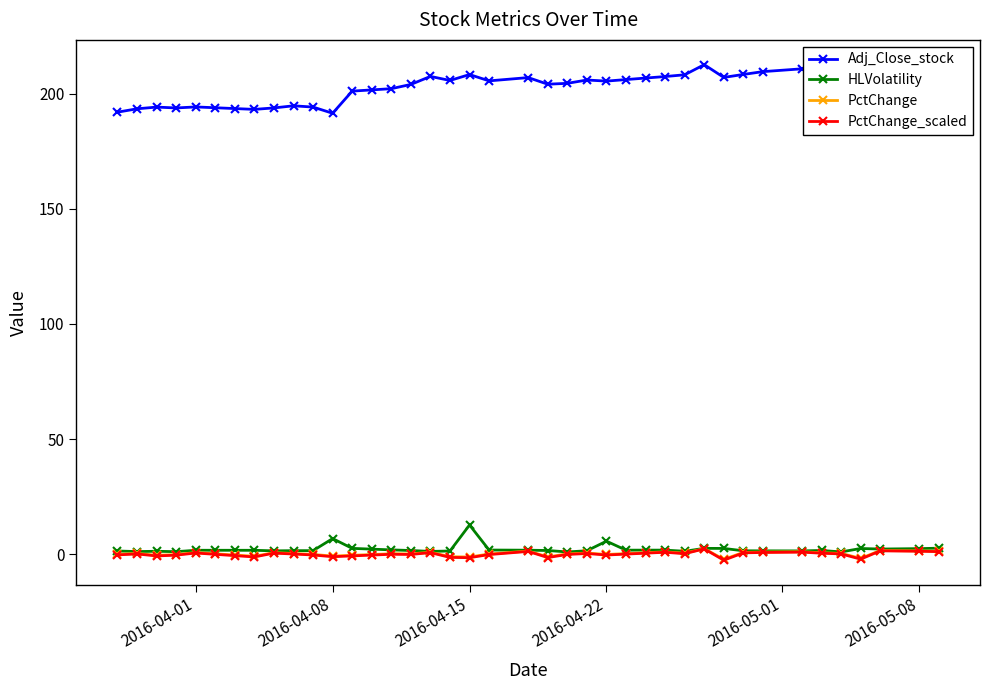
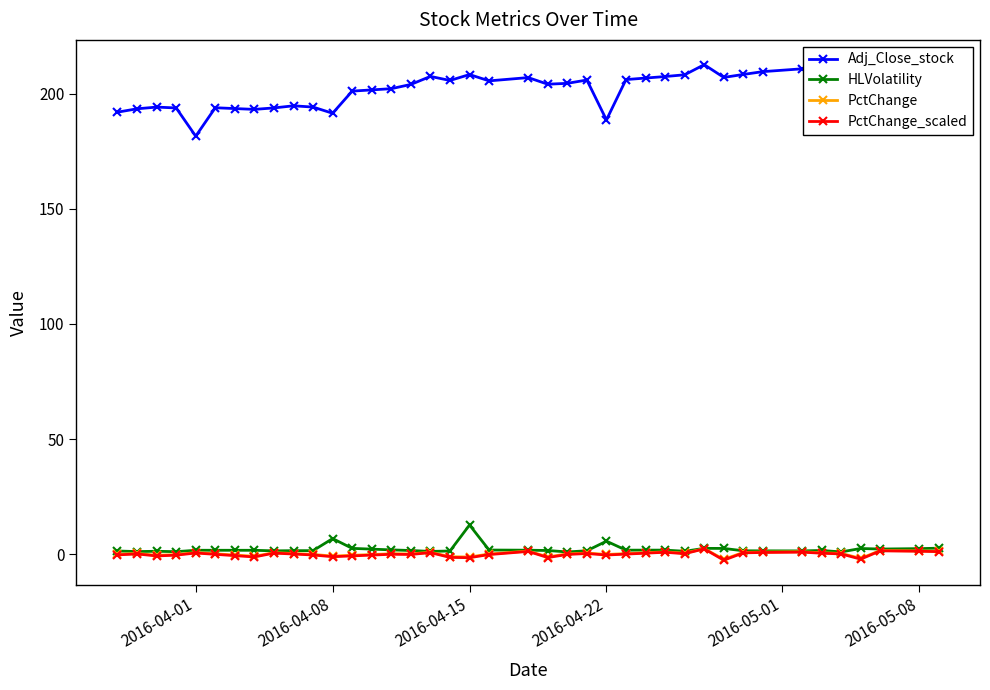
Adj_Close_stock, 2016-04-01: 194 -> 181
Adj_Close_stock, 2016-04-22: 205 -> 189
